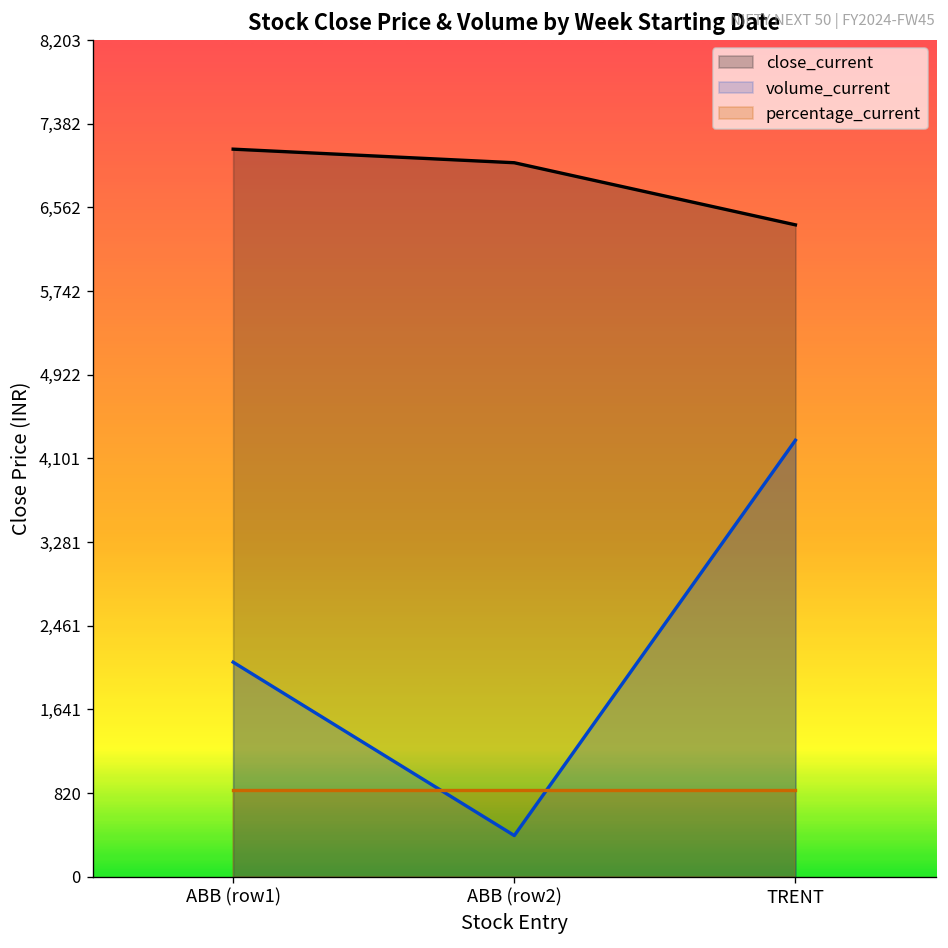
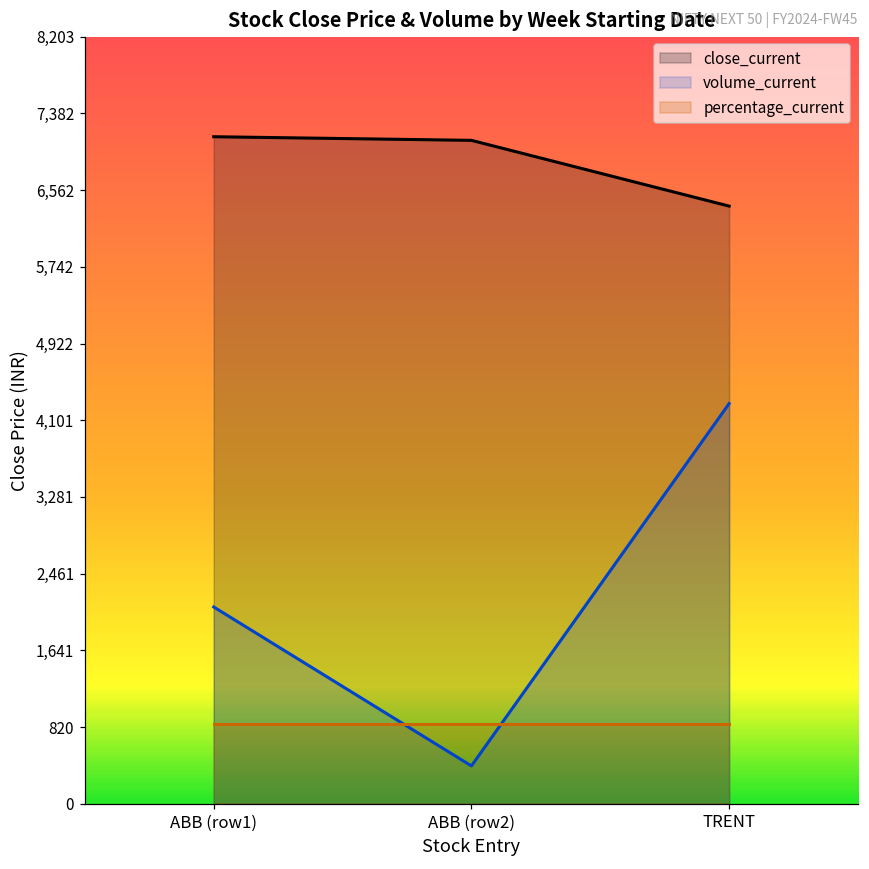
close_current, ABB (row2): 7,000 -> 7,100
